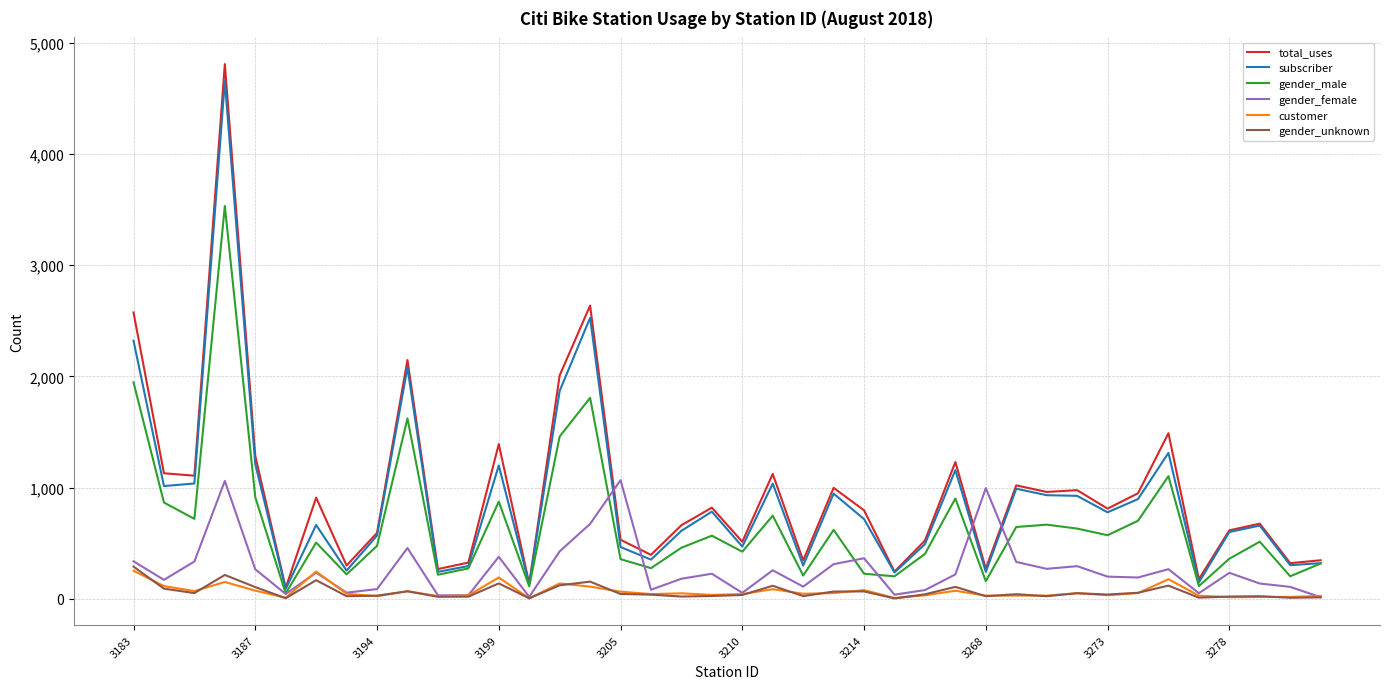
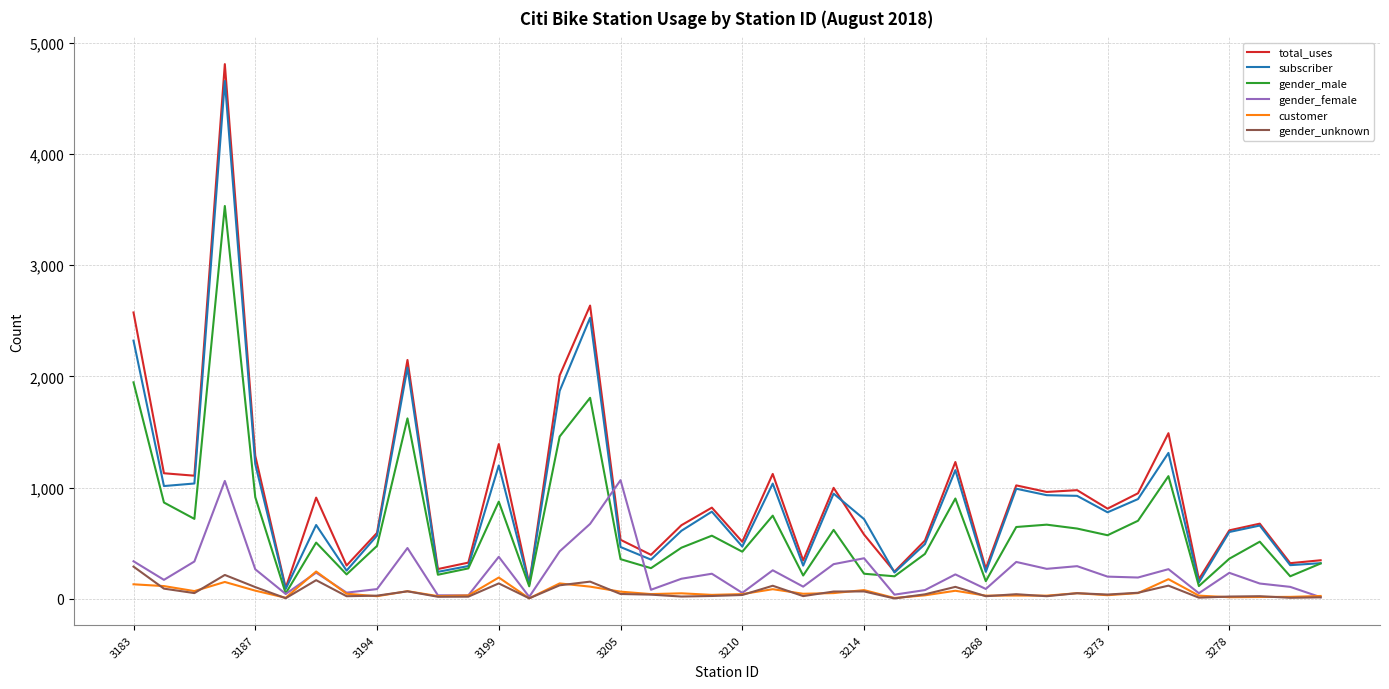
customer, 3183: 250 -> 130
total_uses, 3214: 800 -> 580
gender_female, 3268: 1,000 -> 90
